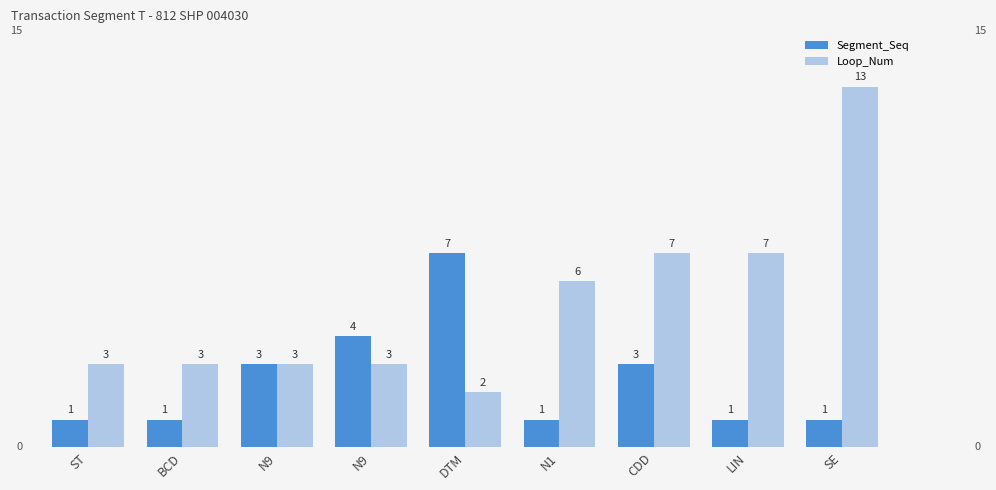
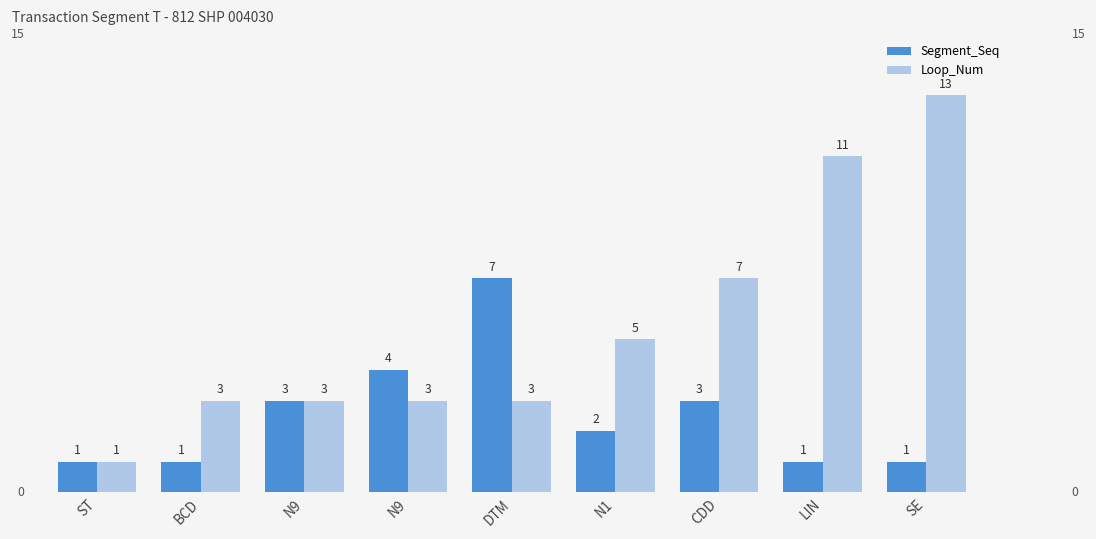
Loop_Num, ST: 3 -> 1
Loop_Num, DTM: 2 -> 3
Segment_Seq, N1: 1 -> 2
Loop_Num, N1: 6 -> 5
Loop_Num, LIN: 7 -> 11
